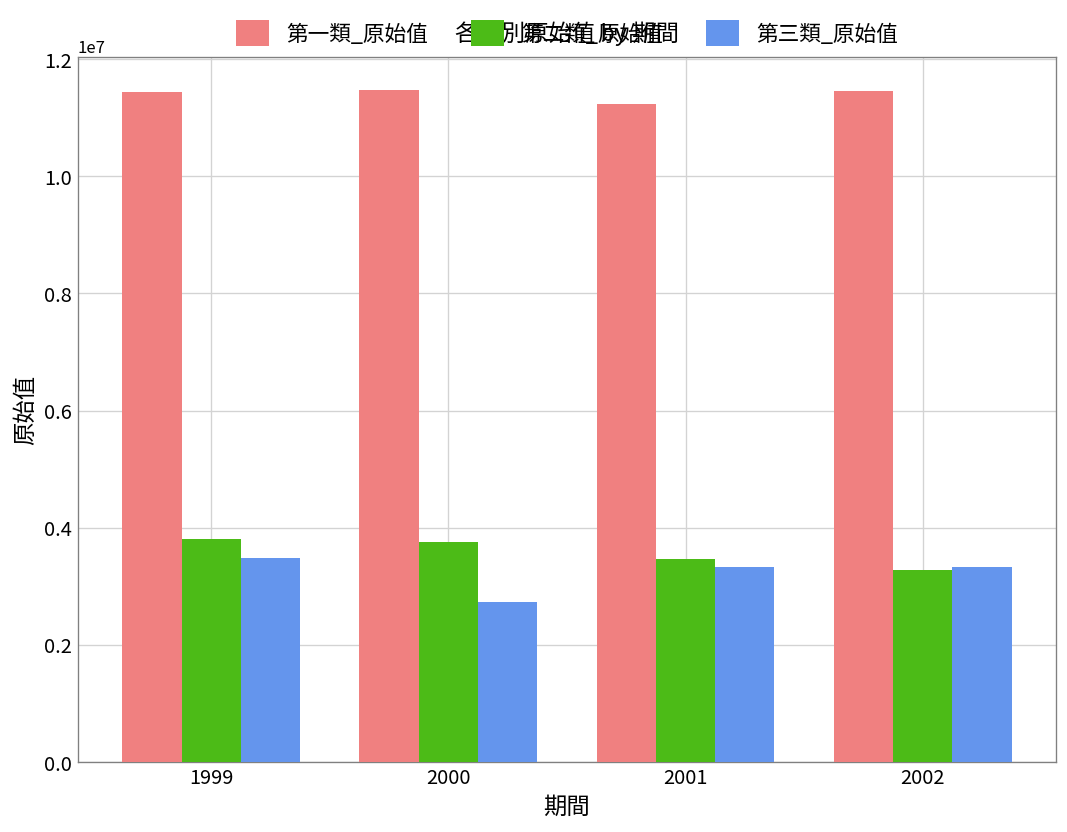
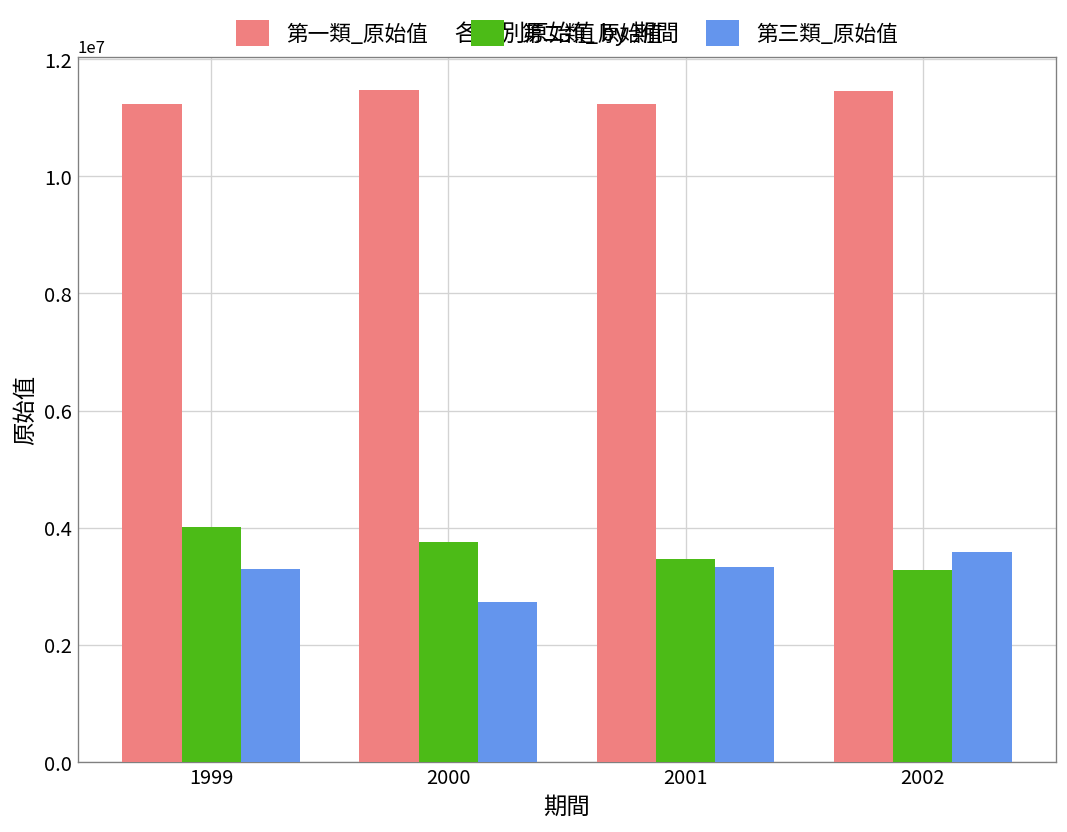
第一類_原始值, 1999: 11400000 -> 11200000
第二類_原始值, 1999: 3800000 -> 4000000
第三類_原始值, 1999: 3500000 -> 3300000
第三類_原始值, 2002: 3300000 -> 3600000
